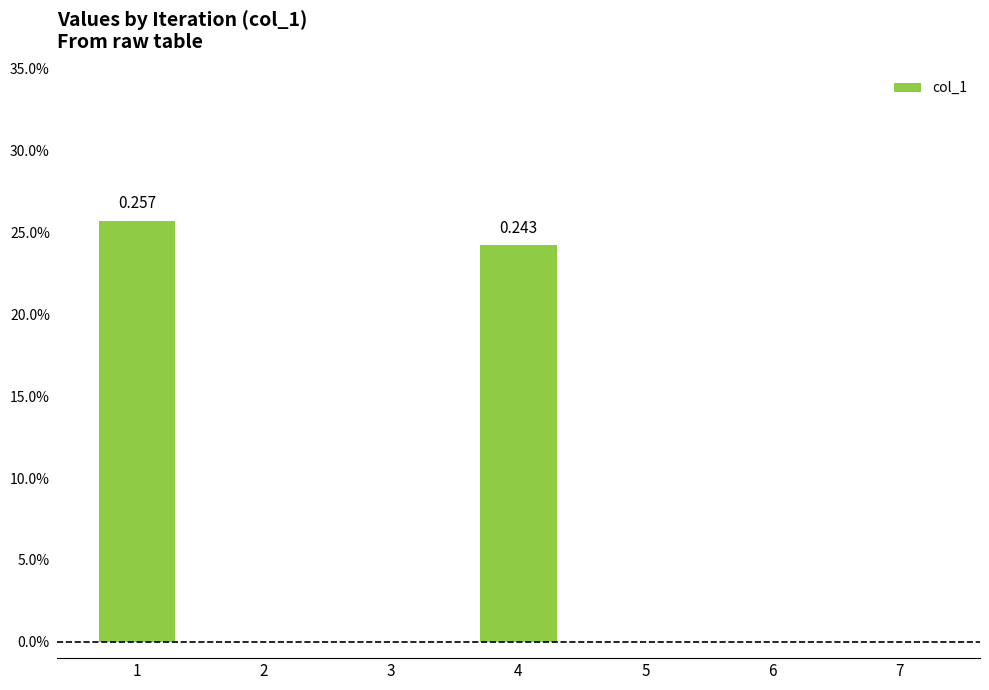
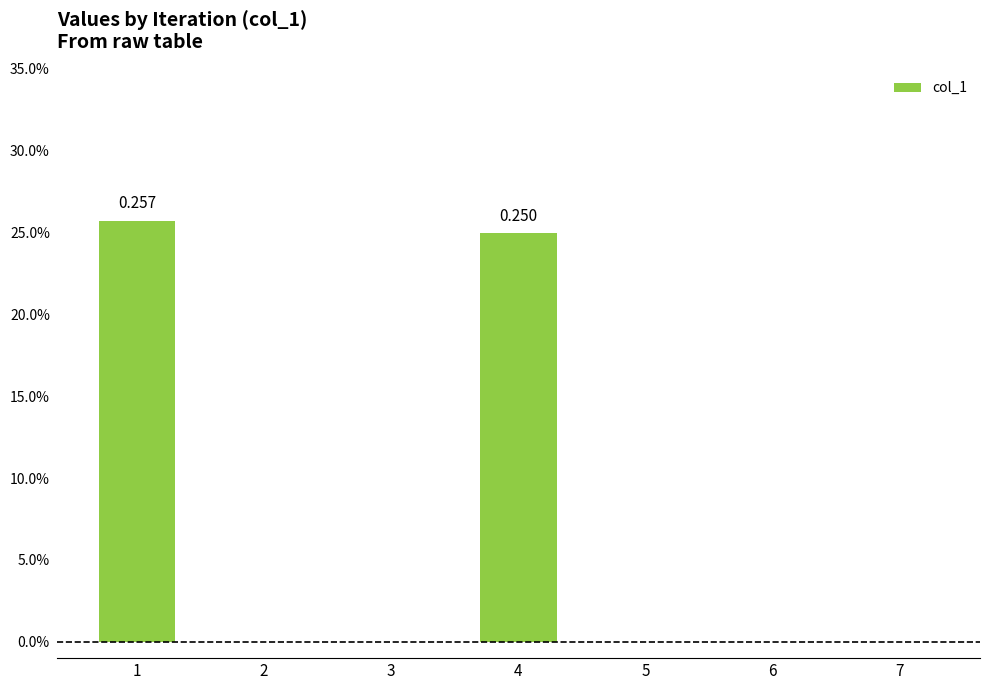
4: 0.243 -> 0.250
